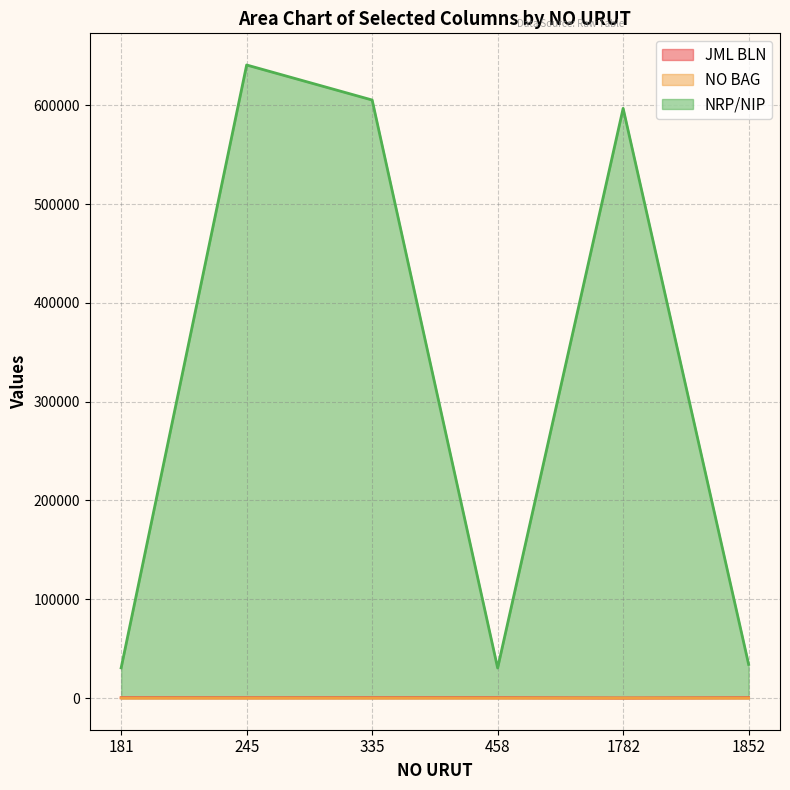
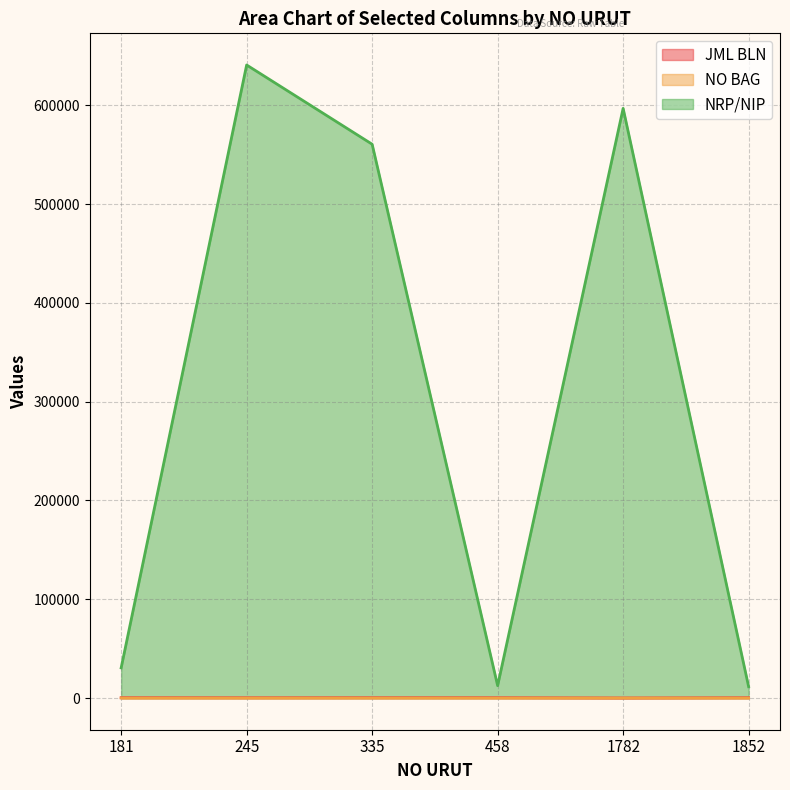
NRP/NIP, 335: 610000 -> 560000
NRP/NIP, 458: 30000 -> 10000
NRP/NIP, 1852: 30000 -> 10000
